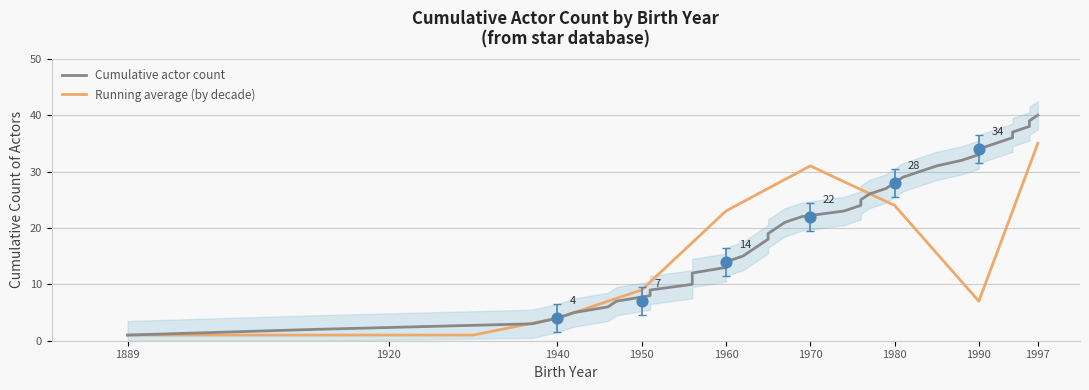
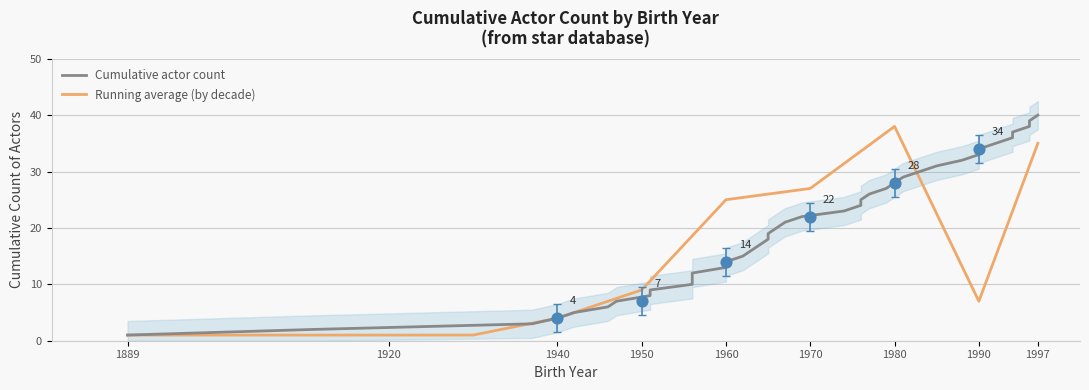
Running average (by decade), 1960: 23 -> 25
Running average (by decade), 1970: 31 -> 27
Running average (by decade), 1980: 24 -> 38
